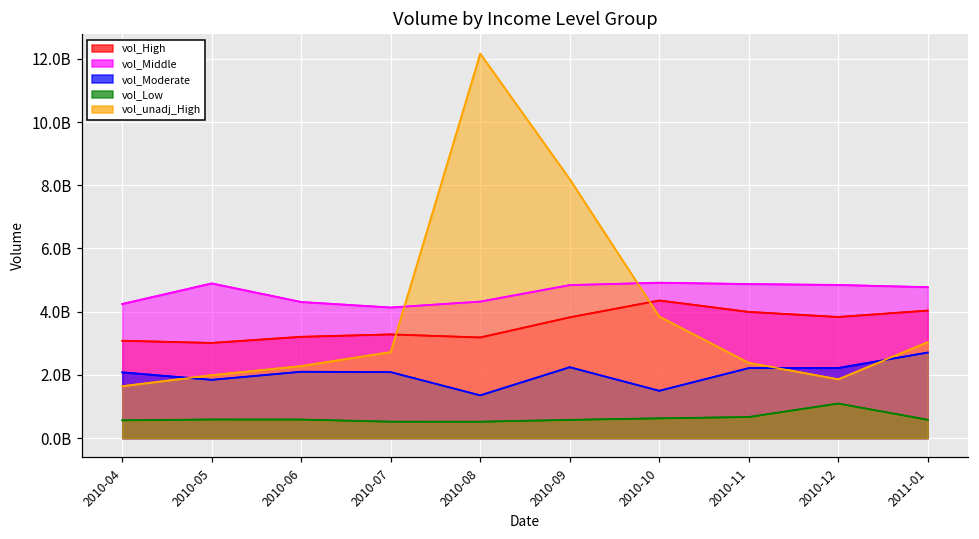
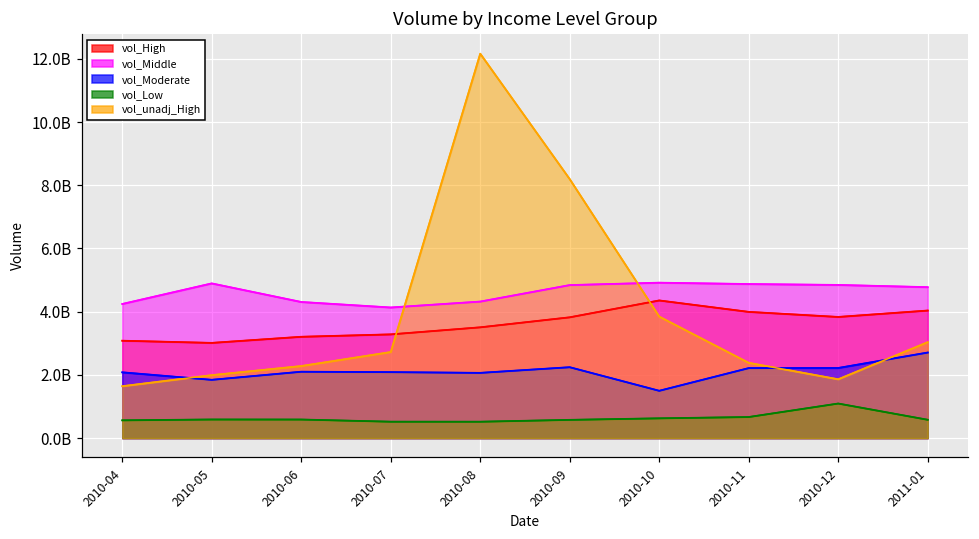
vol_High, 2010-08: 3200000000 -> 3500000000
vol_Moderate, 2010-08: 1400000000 -> 2100000000
